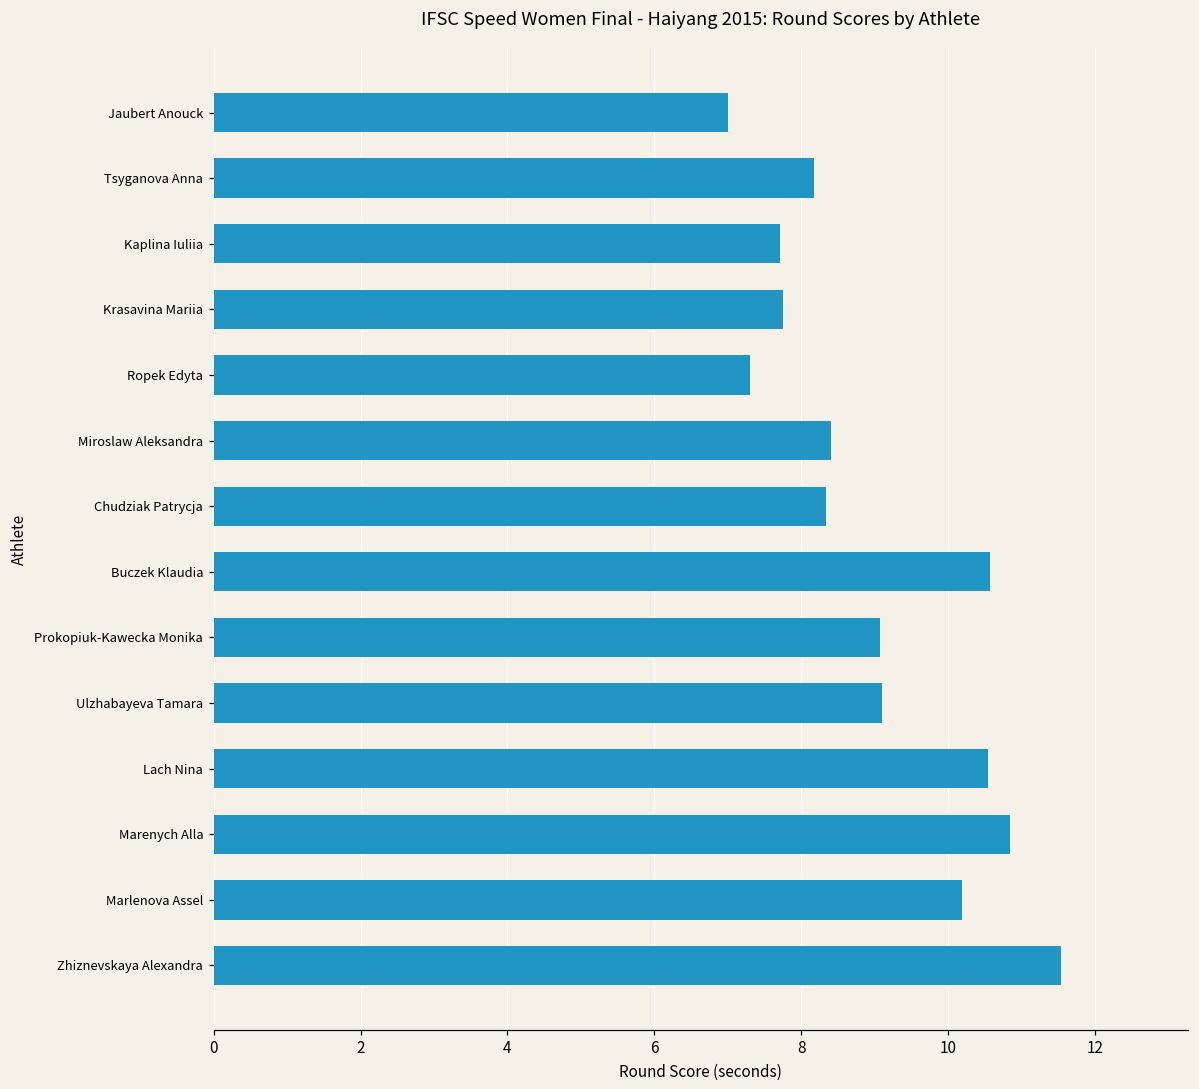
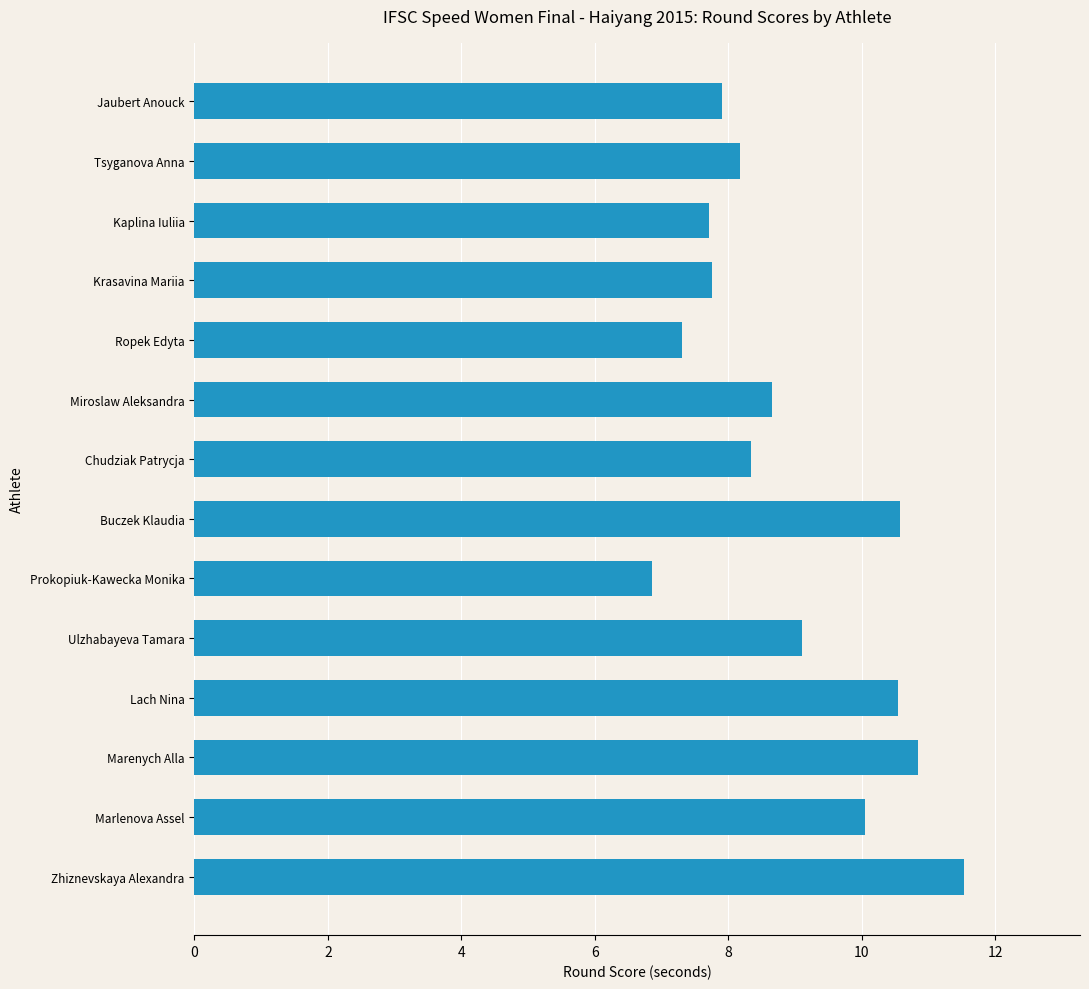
Jaubert Anouck: 7.0 -> 7.9
Miroslaw Aleksandra: 8.4 -> 8.7
Prokopiuk-Kawecka Monika: 9.1 -> 6.9
Marlenova Assel: 10.2 -> 10.1
